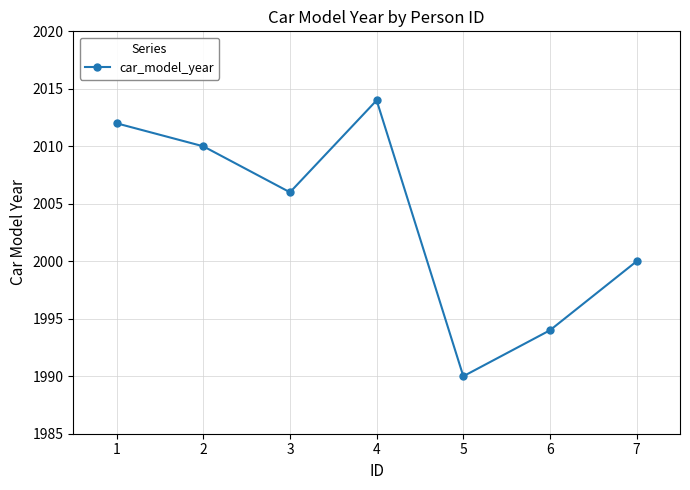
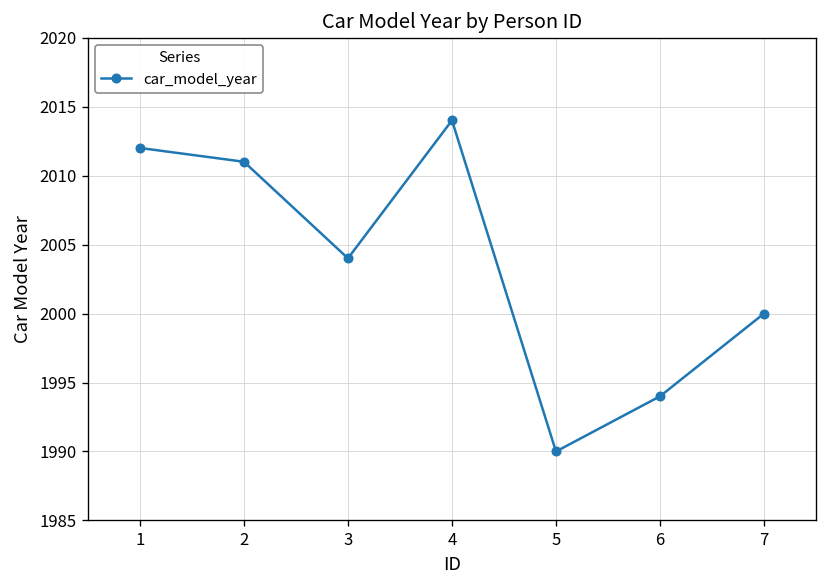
2: 2010 -> 2011
3: 2006 -> 2004
